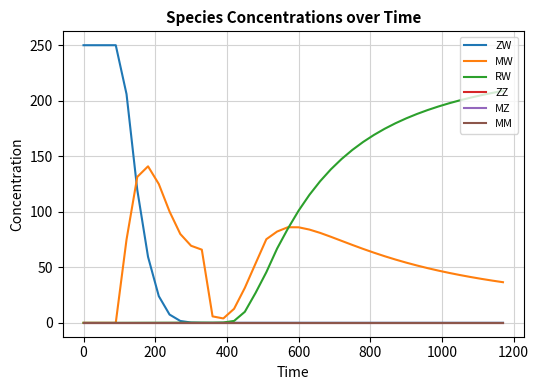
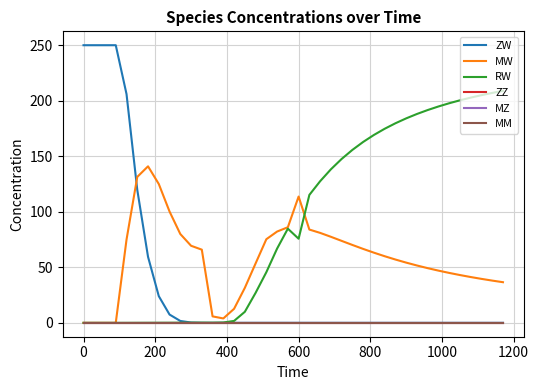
MW, 600: 86 -> 114
RW, 600: 101 -> 76
